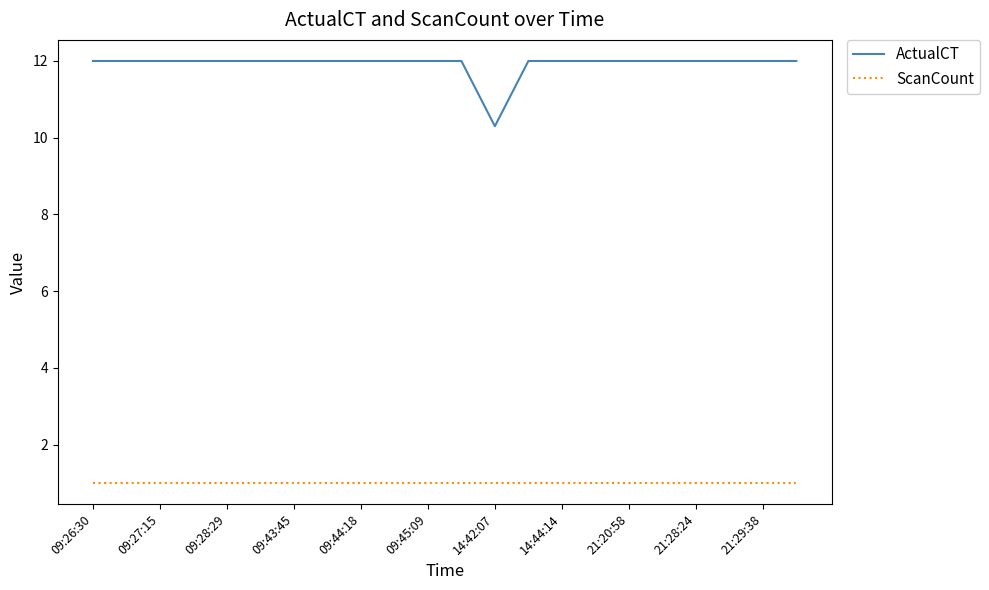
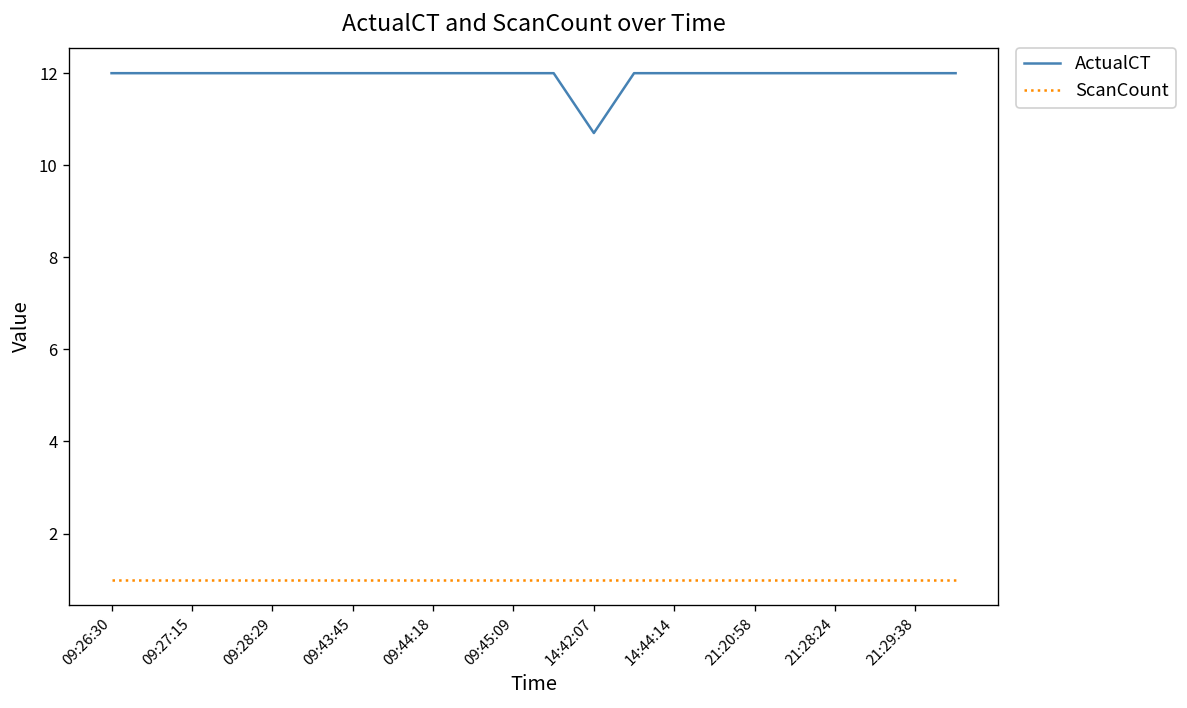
ActualCT, 14:42:07: 10.3 -> 10.7
